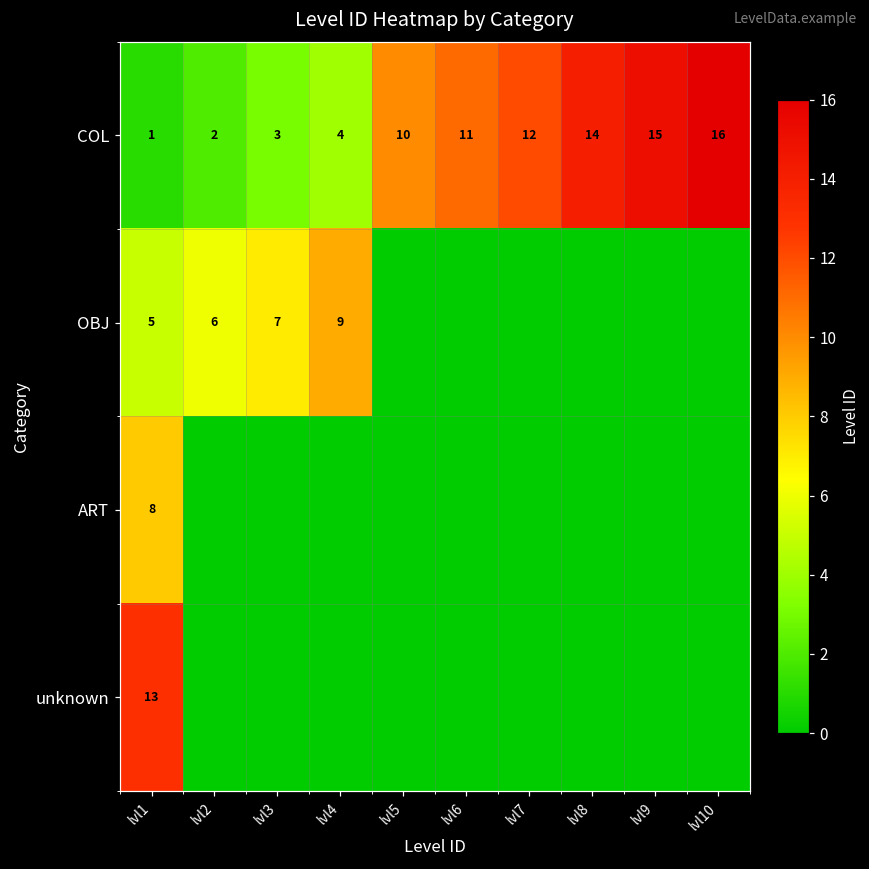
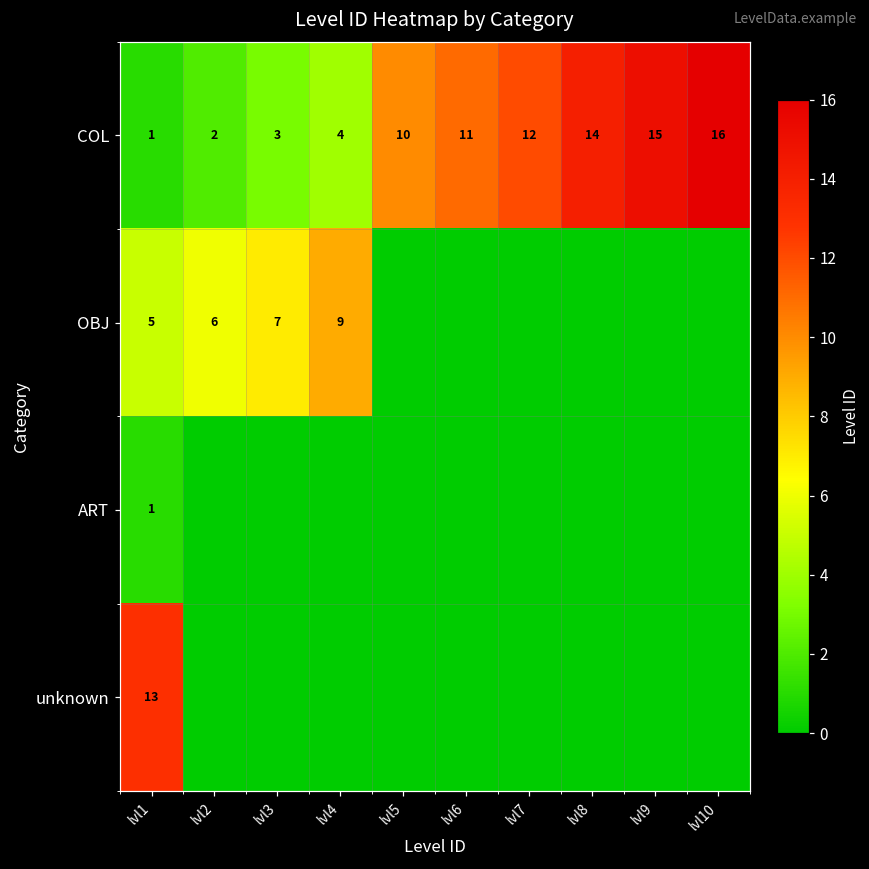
ART, lvl1: 8 -> 1
